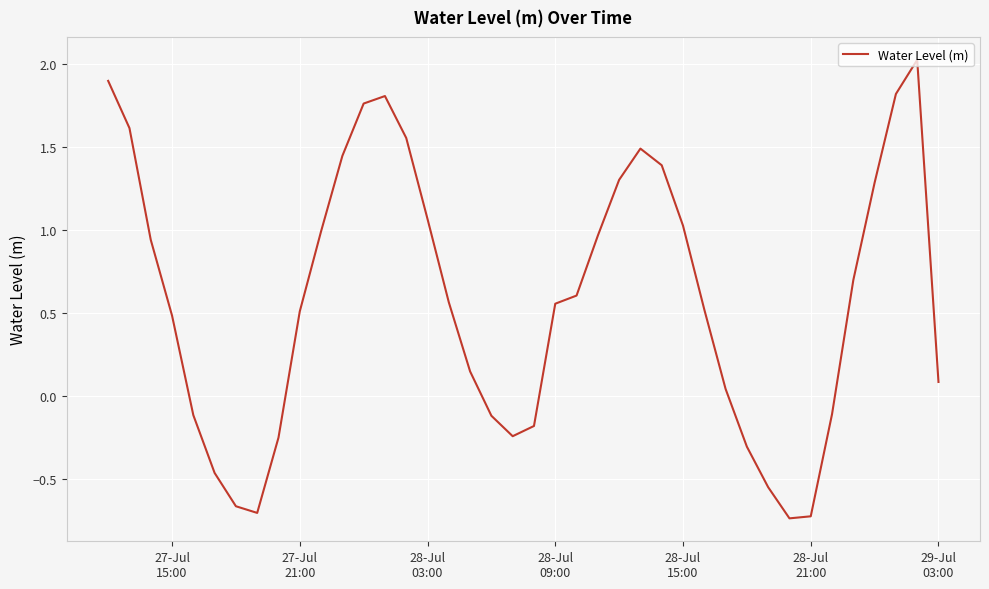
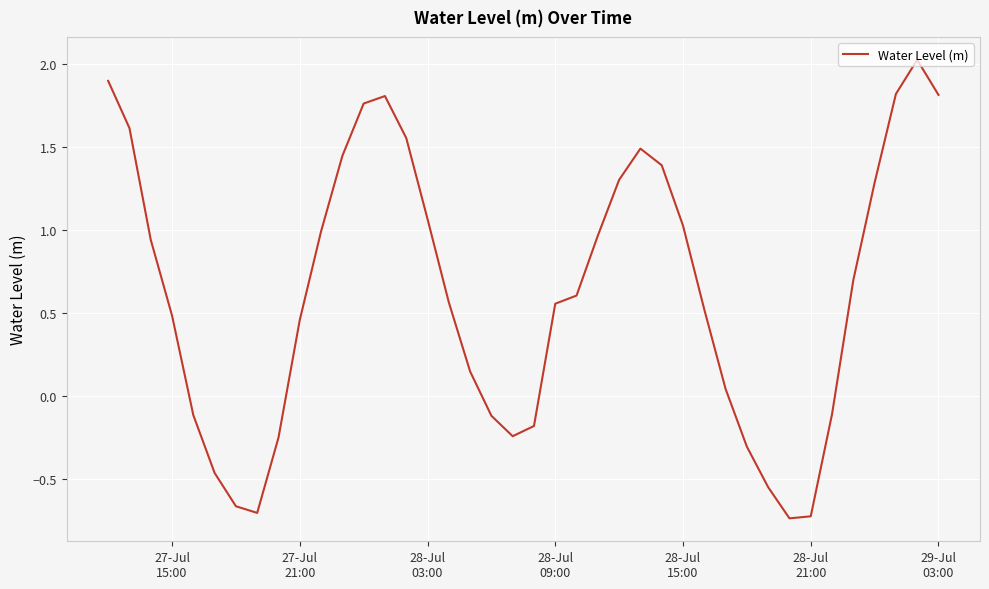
27-Jul 21:00: 0.51 -> 0.46
29-Jul 03:00: 0.08 -> 1.81
